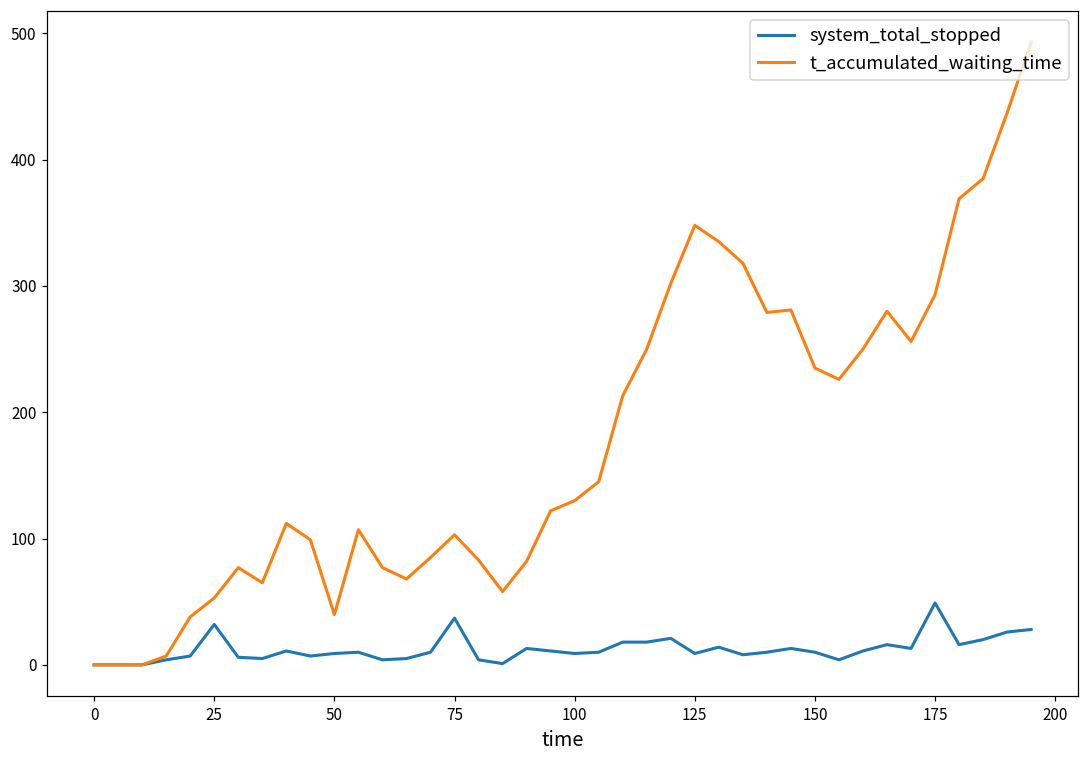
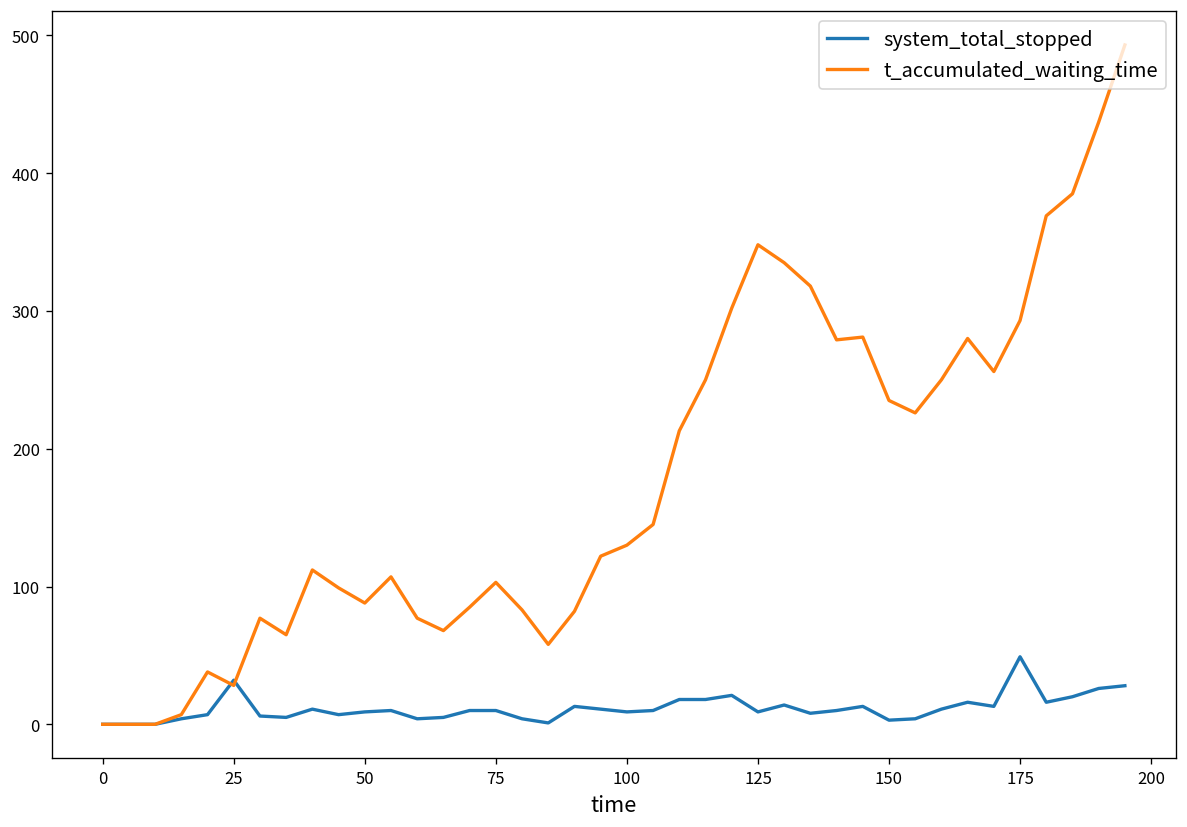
t_accumulated_waiting_time, 25: 53 -> 28
t_accumulated_waiting_time, 50: 40 -> 88
system_total_stopped, 75: 37 -> 10
system_total_stopped, 150: 10 -> 3
